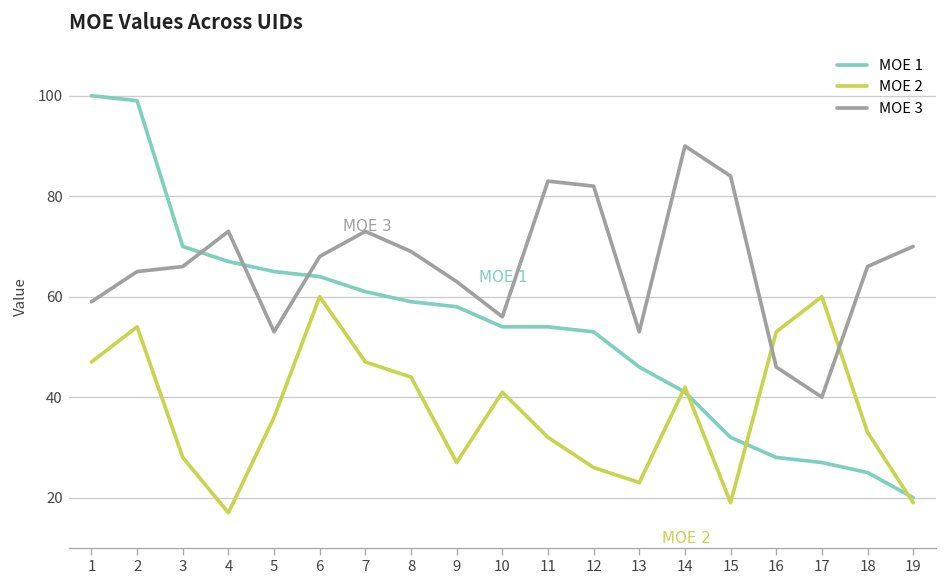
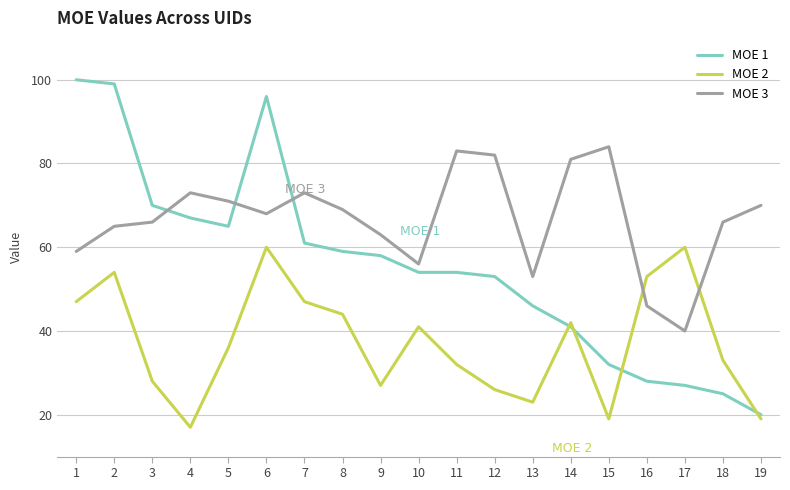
MOE 3, 5: 53 -> 71
MOE 1, 6: 64 -> 96
MOE 3, 14: 90 -> 81
